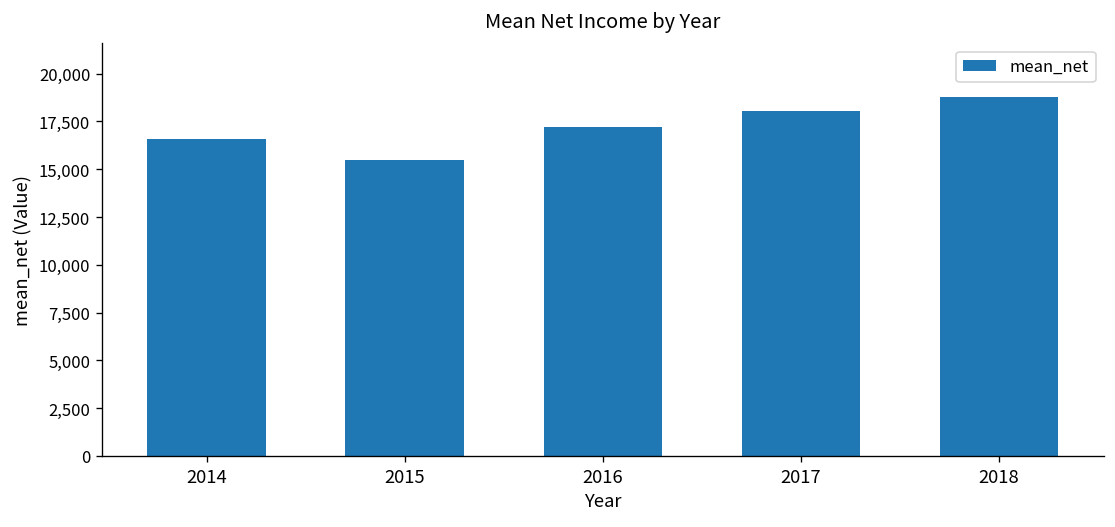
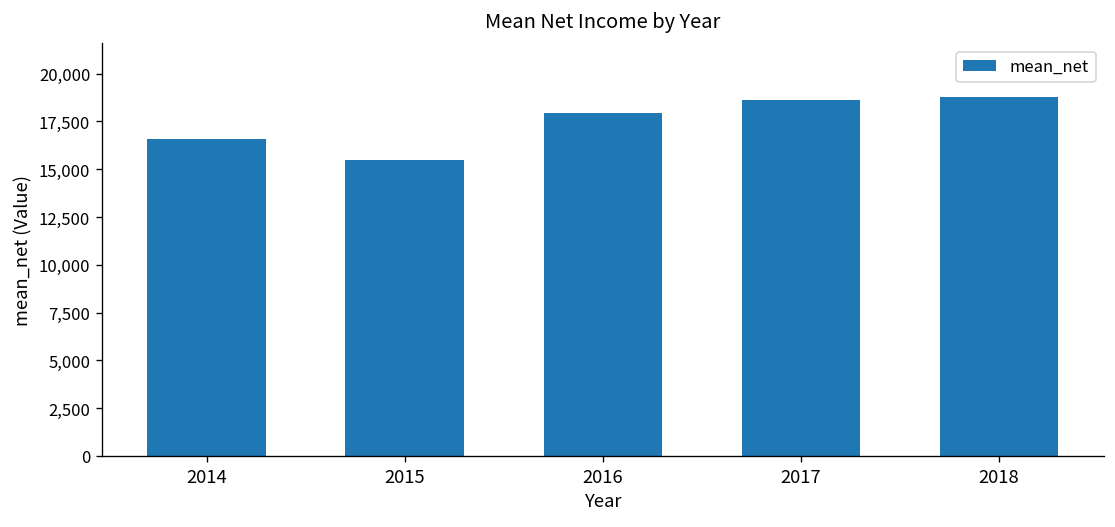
2016: 17,200 -> 17,900
2017: 18,000 -> 18,600
